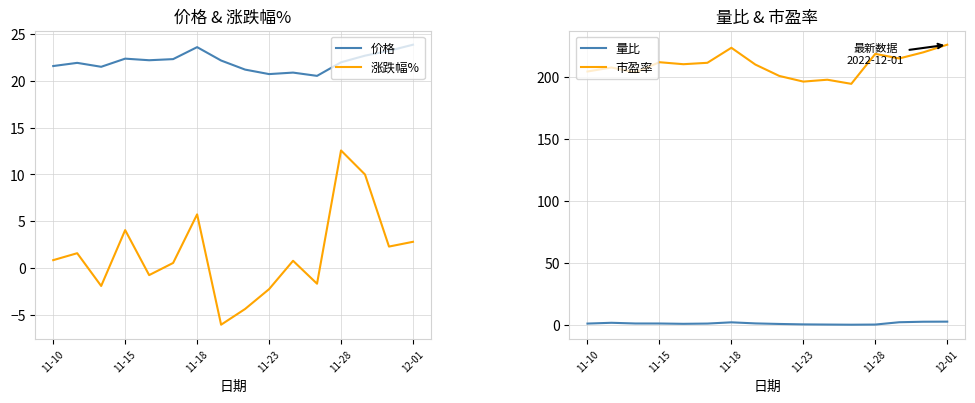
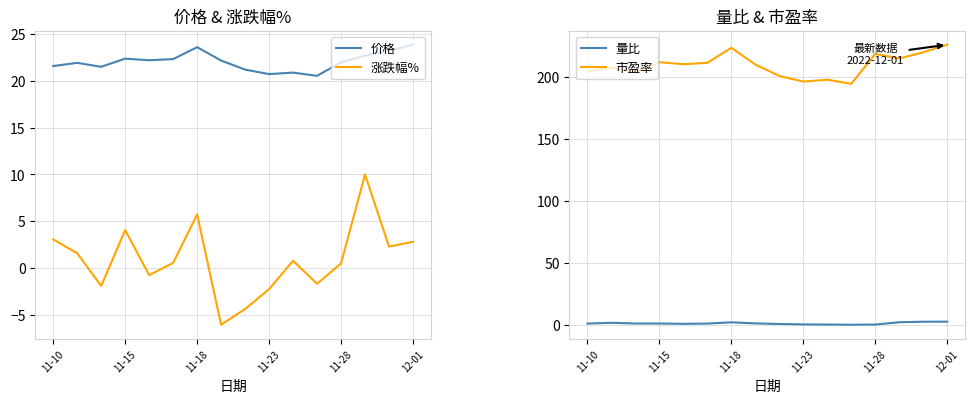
价格 & 涨跌幅%, 涨跌幅%, 11-10: 1 -> 3
价格 & 涨跌幅%, 涨跌幅%, 11-28: 13 -> 0
